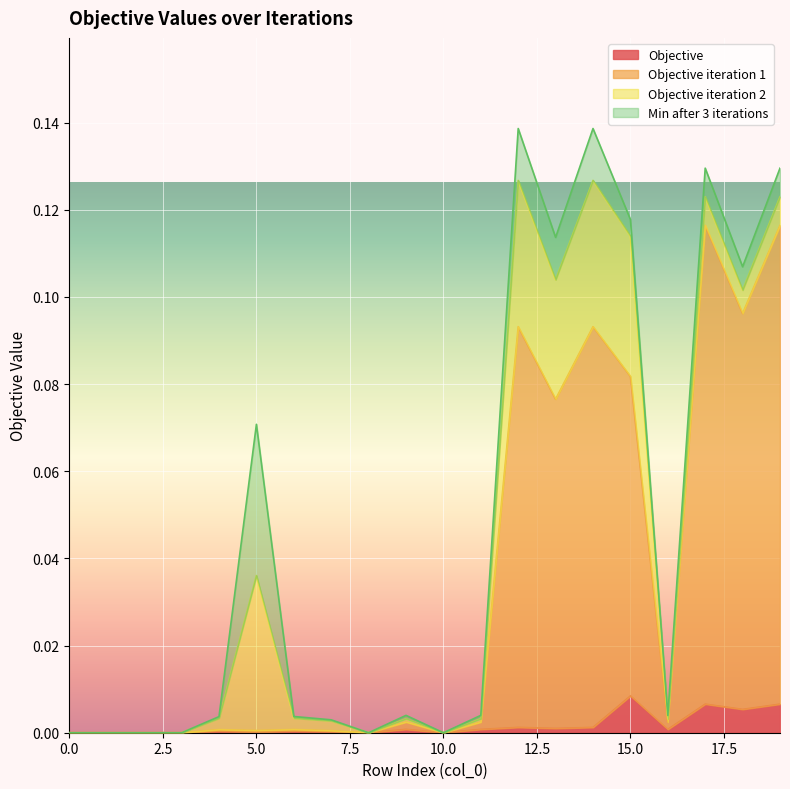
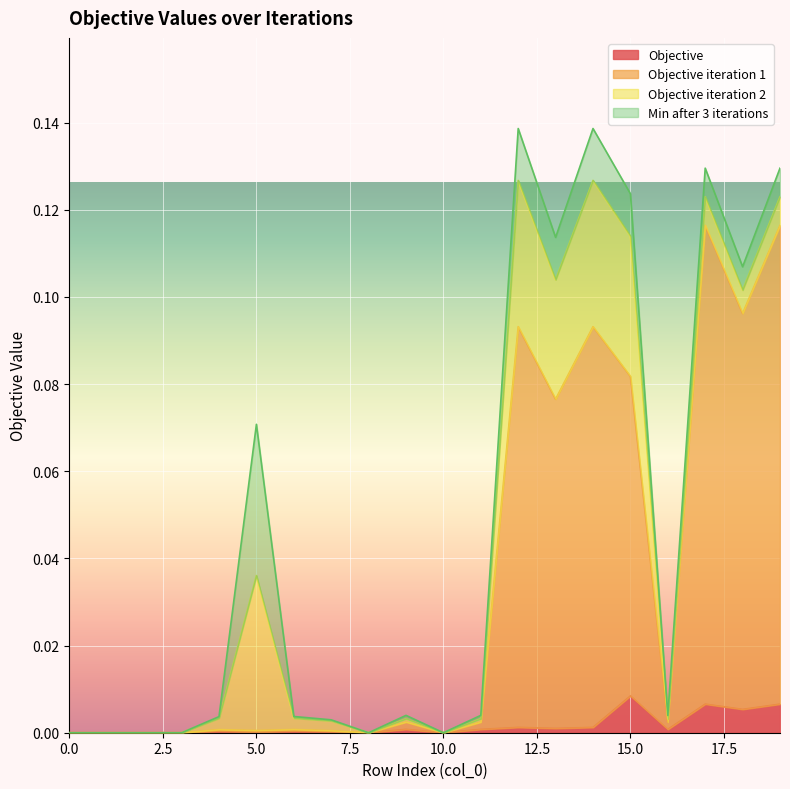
Min after 3 iterations, 15.0: 0.004 -> 0.010
